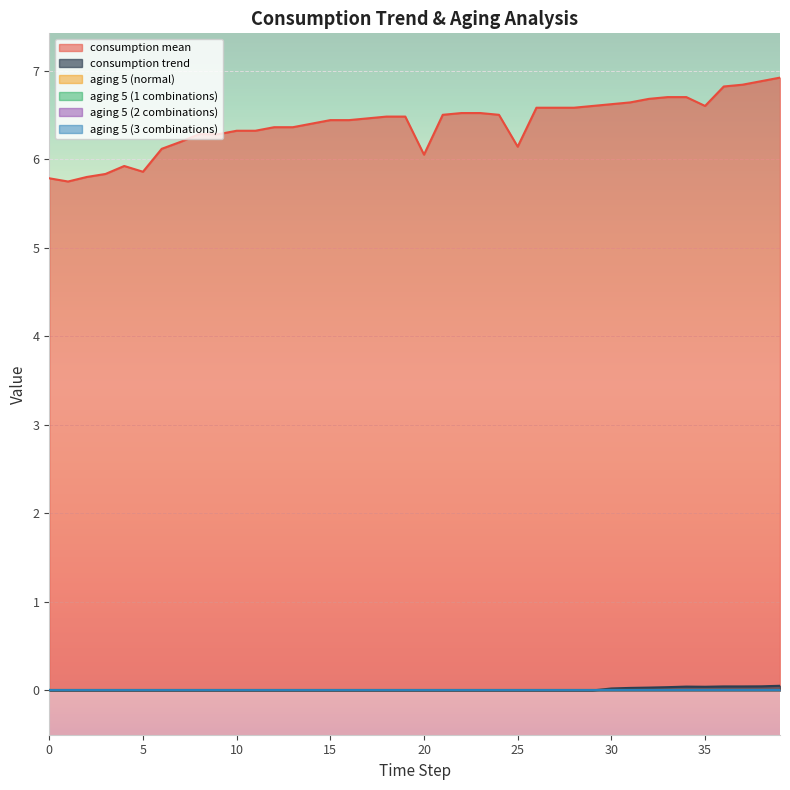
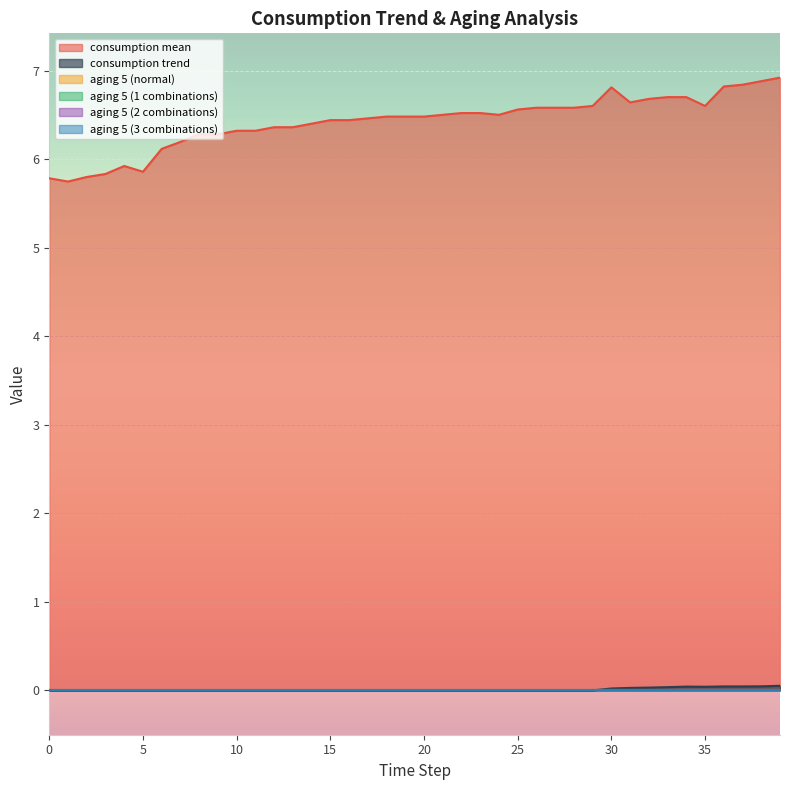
consumption mean, 20: 6.1 -> 6.5
consumption mean, 25: 6.1 -> 6.6
consumption mean, 30: 6.6 -> 6.8
